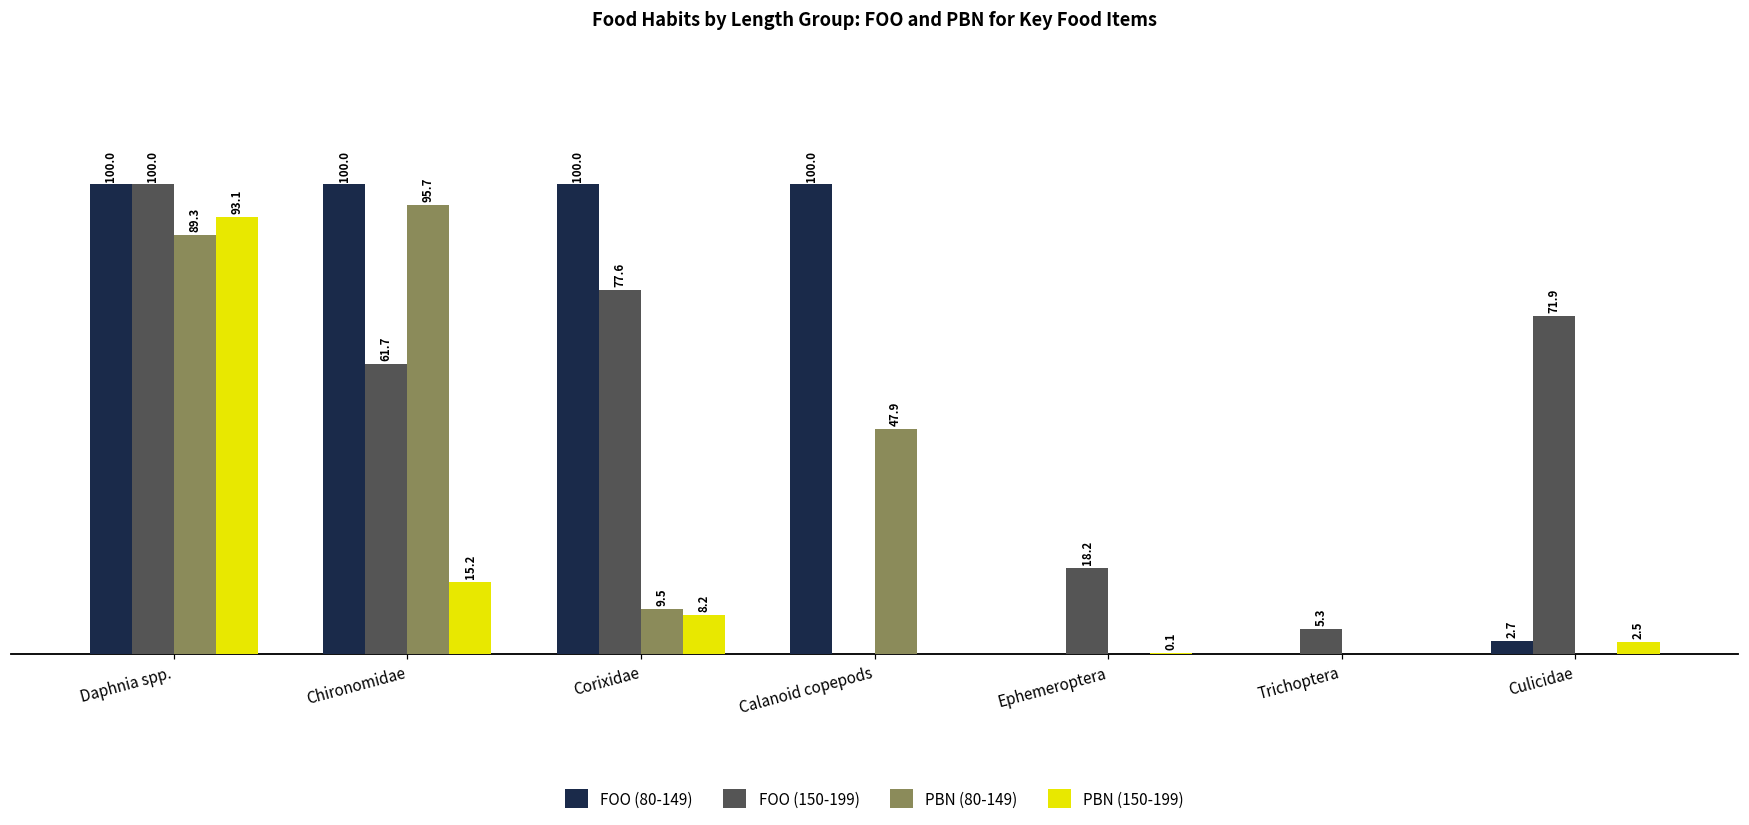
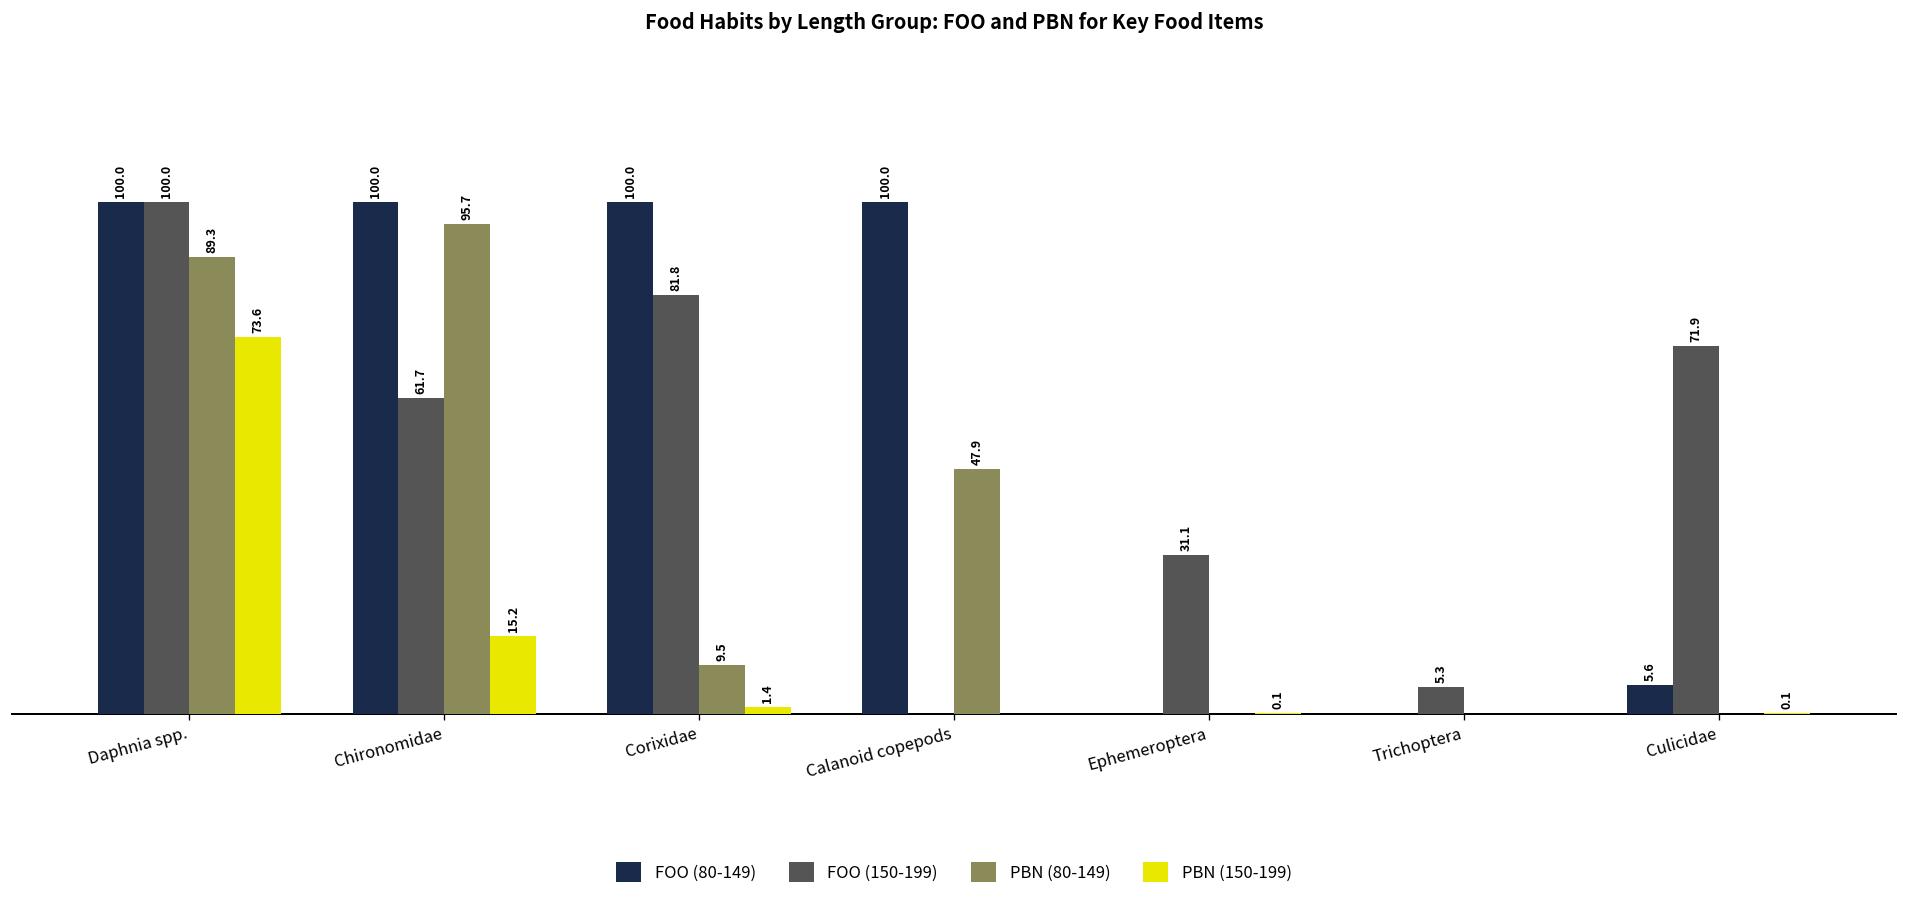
PBN (150-199), Daphnia spp.: 93.1 -> 73.6
FOO (150-199), Corixidae: 77.6 -> 81.8
PBN (150-199), Corixidae: 8.2 -> 1.4
FOO (150-199), Ephemeroptera: 18.2 -> 31.1
FOO (80-149), Culicidae: 2.7 -> 5.6
PBN (150-199), Culicidae: 2.5 -> 0.1
